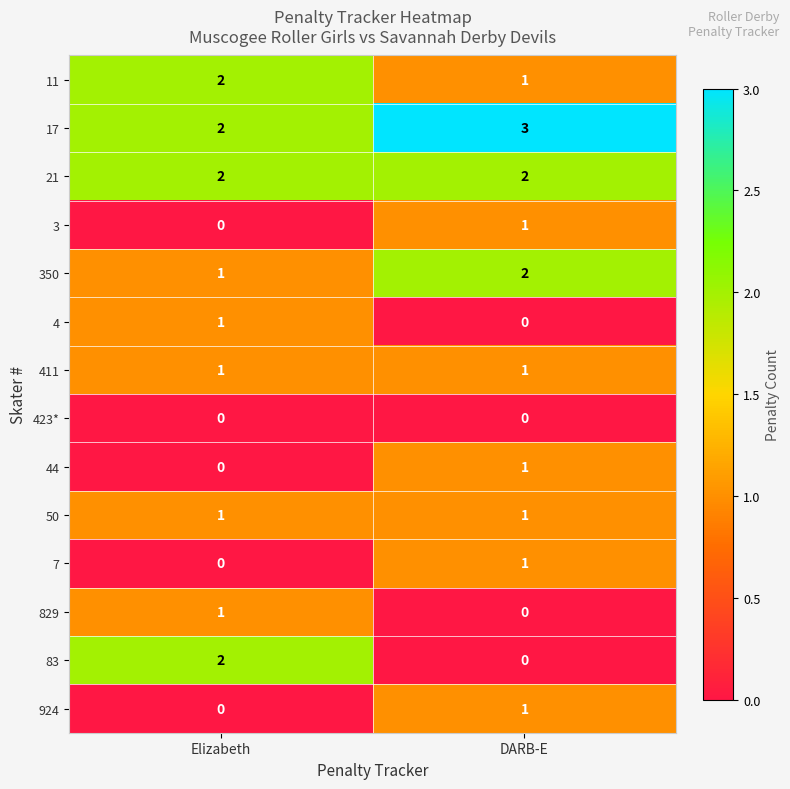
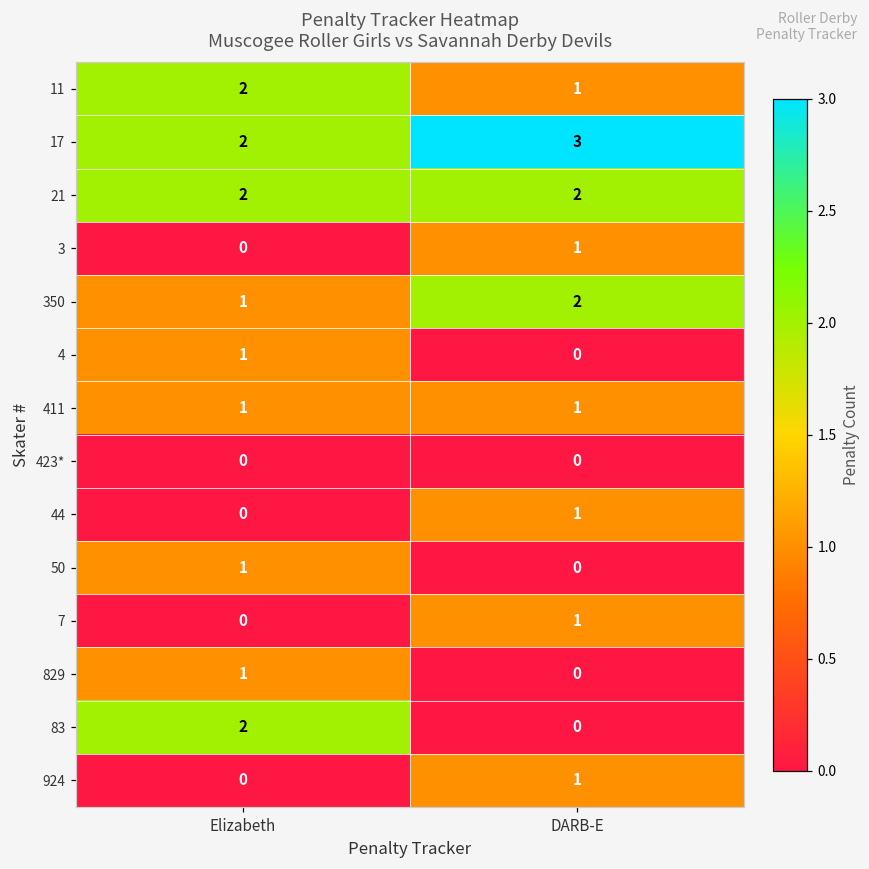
50, DARB-E: 1 -> 0
